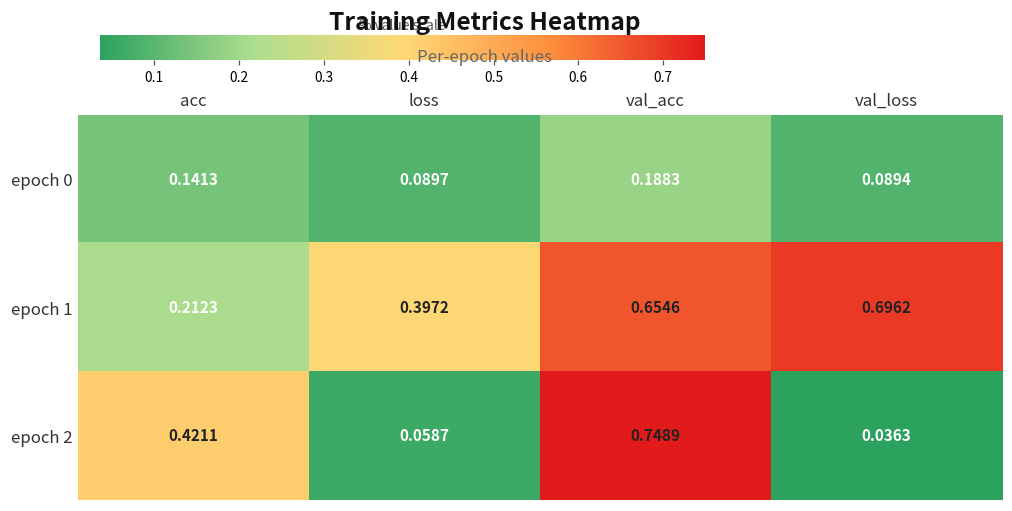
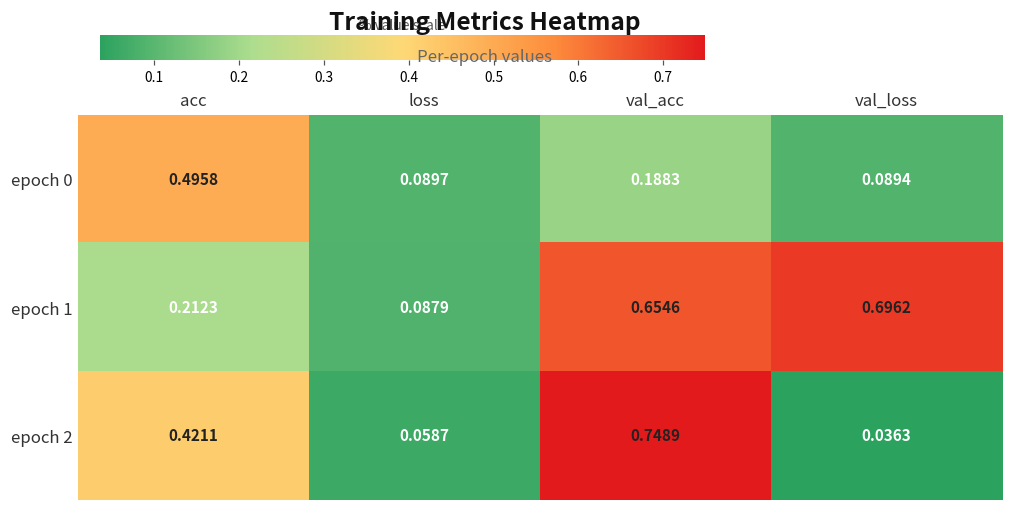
epoch 0, acc: 0.1413 -> 0.4958
epoch 1, loss: 0.3972 -> 0.0879
